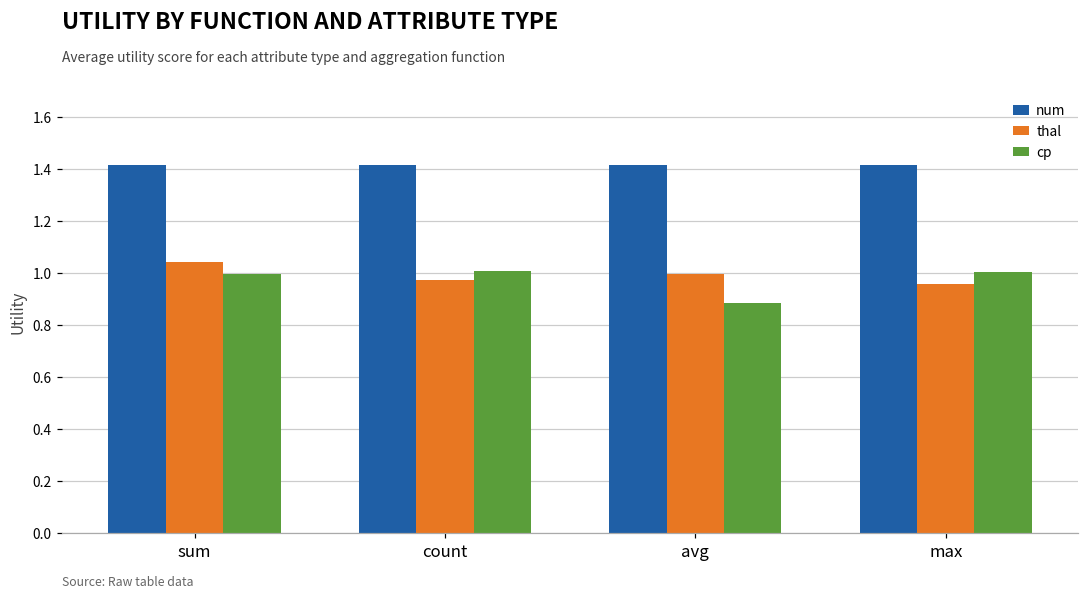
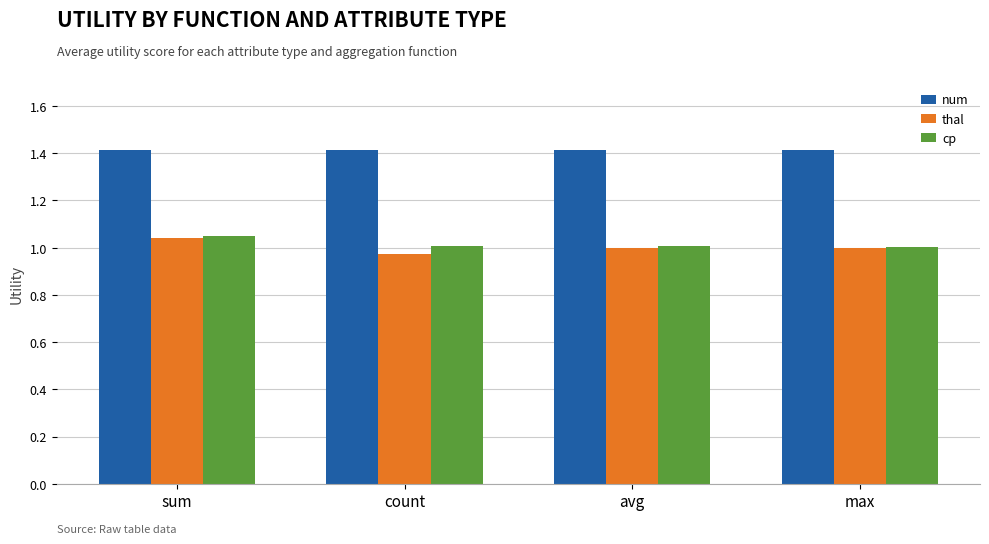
cp, sum: 1.00 -> 1.05
cp, avg: 0.88 -> 1.01
thal, max: 0.96 -> 1.00
